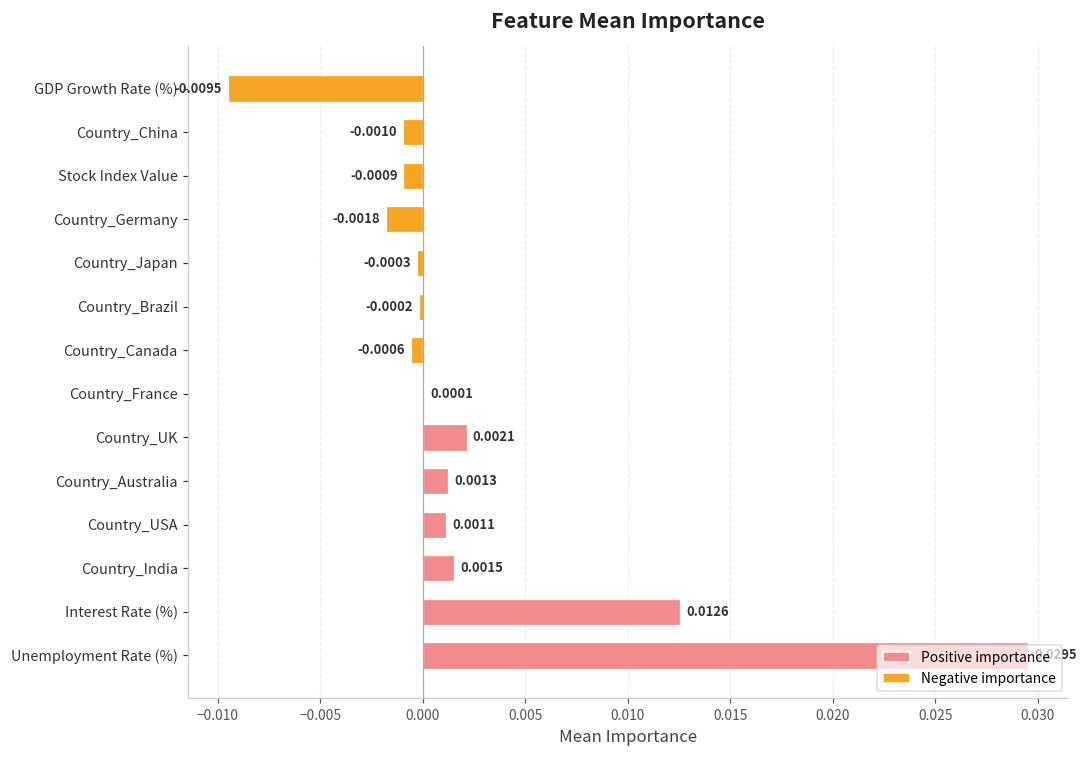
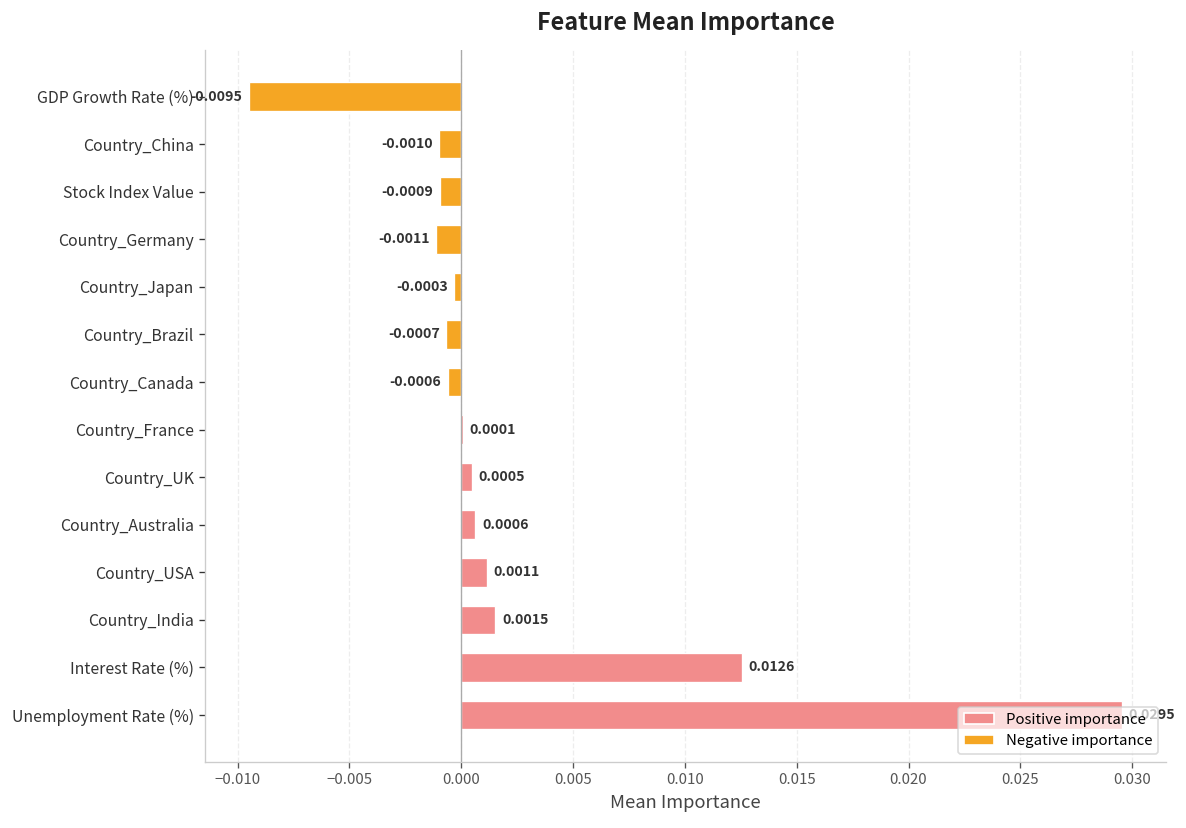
Country_Germany: -0.0018 -> -0.0011
Country_Brazil: -0.0002 -> -0.0007
Country_UK: 0.0021 -> 0.0005
Country_Australia: 0.0013 -> 0.0006
